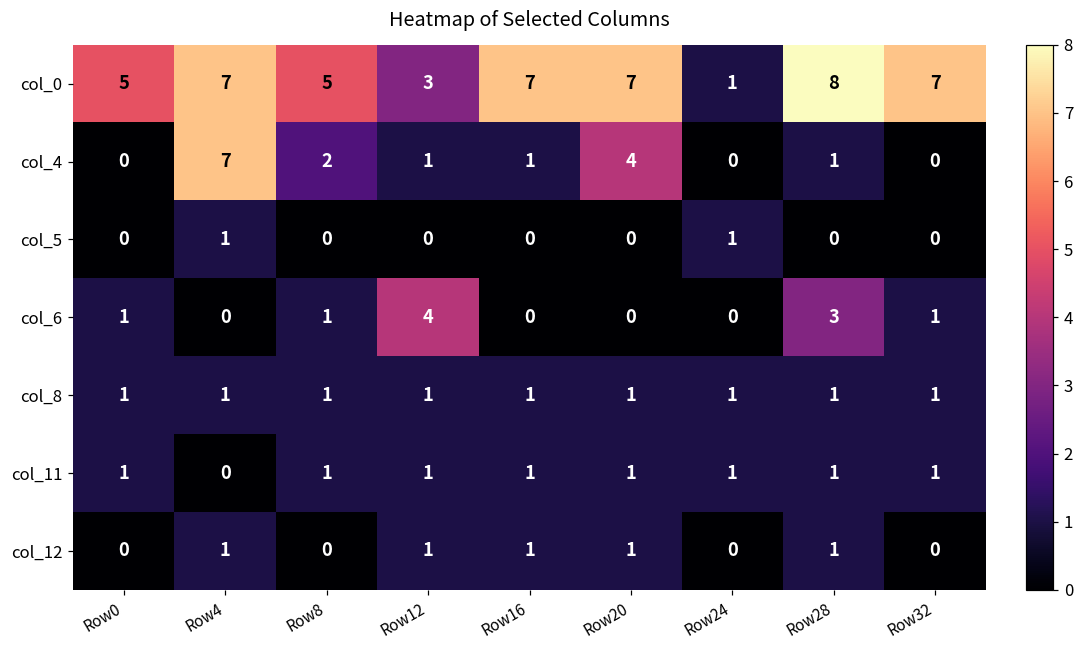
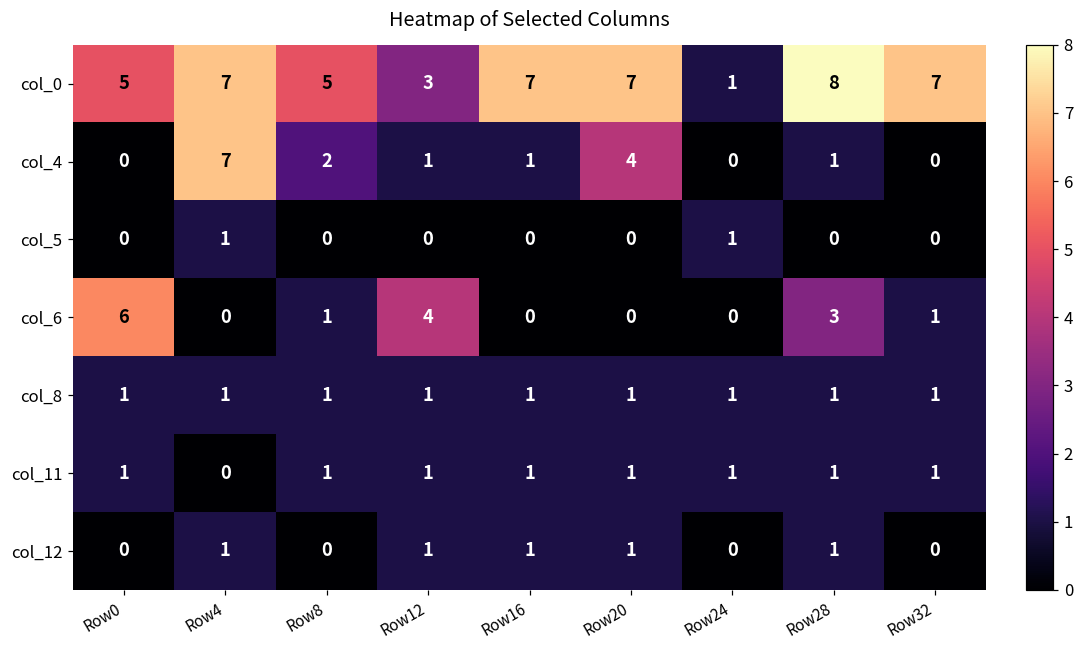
col_6, Row0: 1 -> 6
